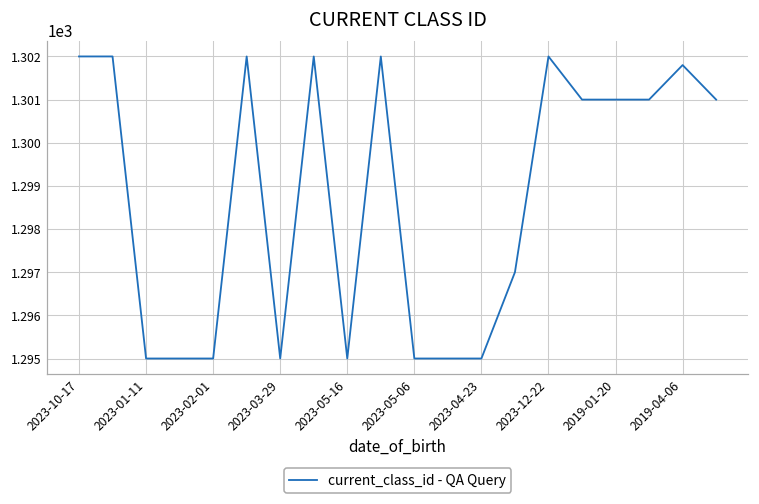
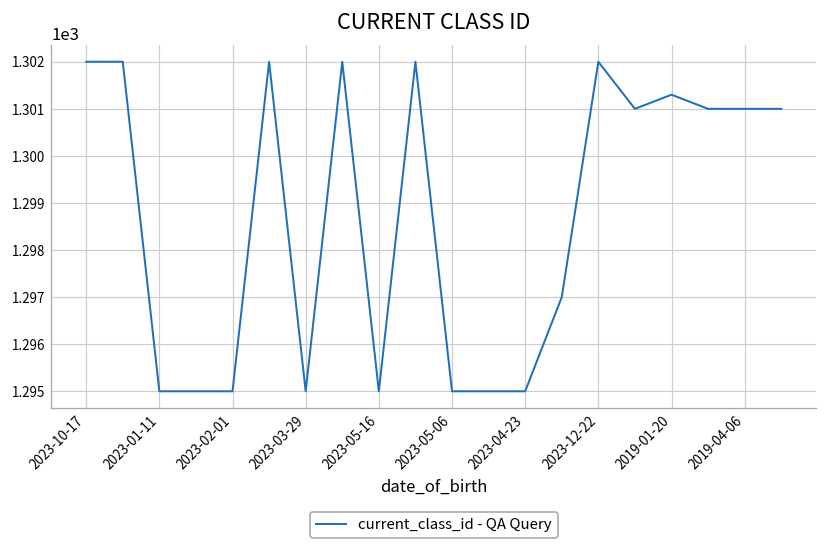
2019-01-20: 1301.0 -> 1301.3
2019-04-06: 1301.8 -> 1301.0
